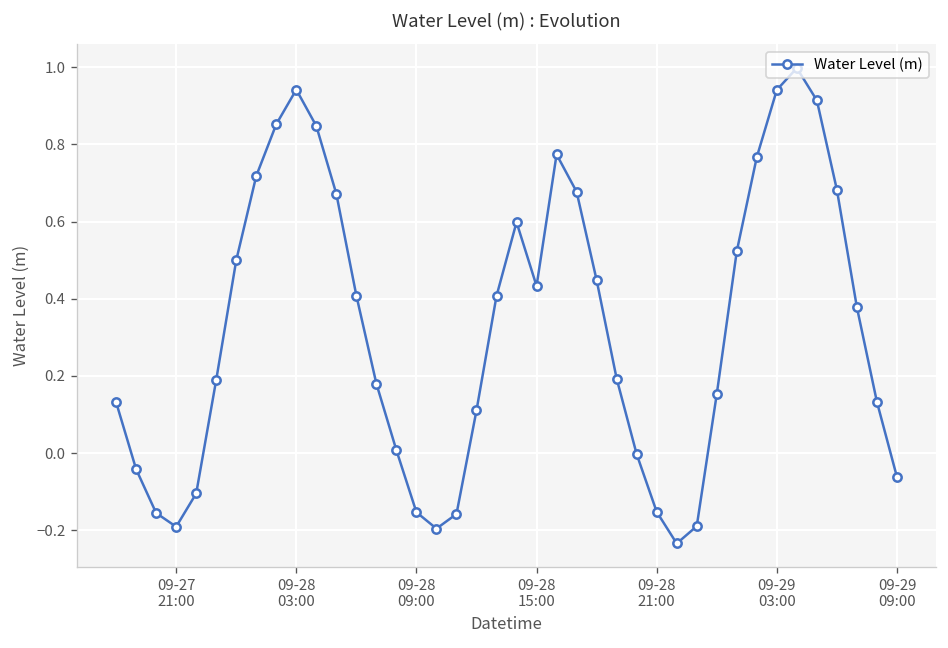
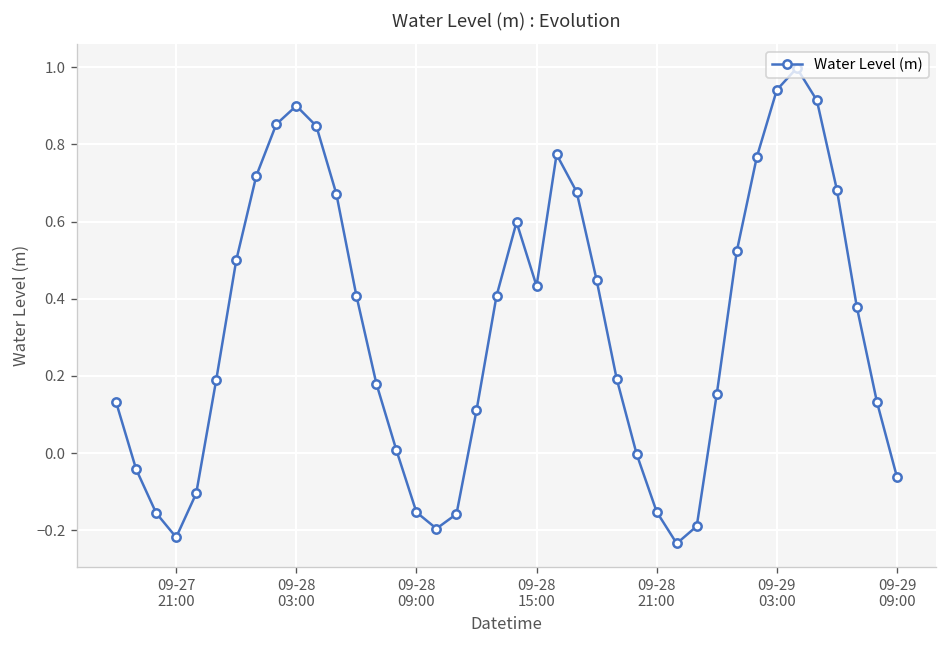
09-27 21:00: -0.19 -> -0.22
09-28 03:00: 0.94 -> 0.90
